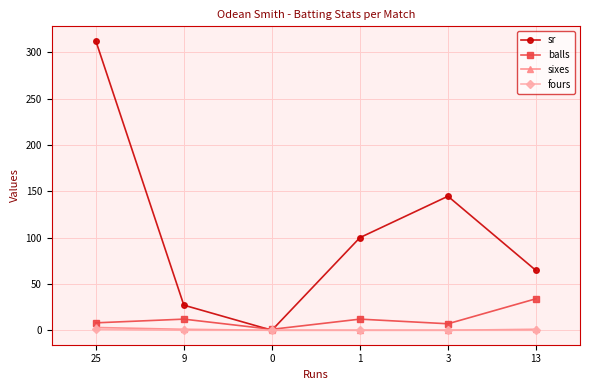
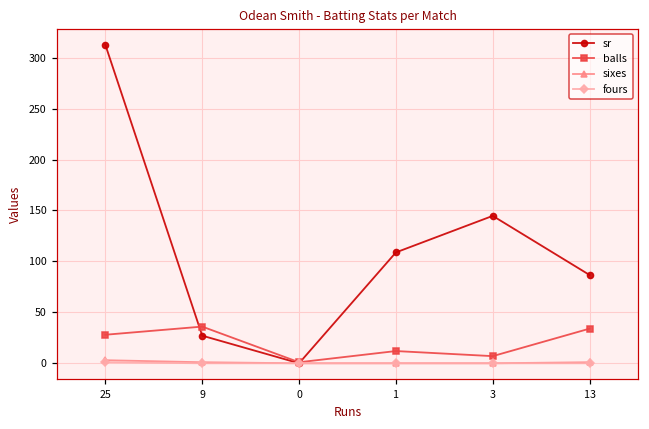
balls, 25: 10 -> 30
balls, 9: 10 -> 40
sr, 1: 100 -> 110
sr, 13: 60 -> 90
